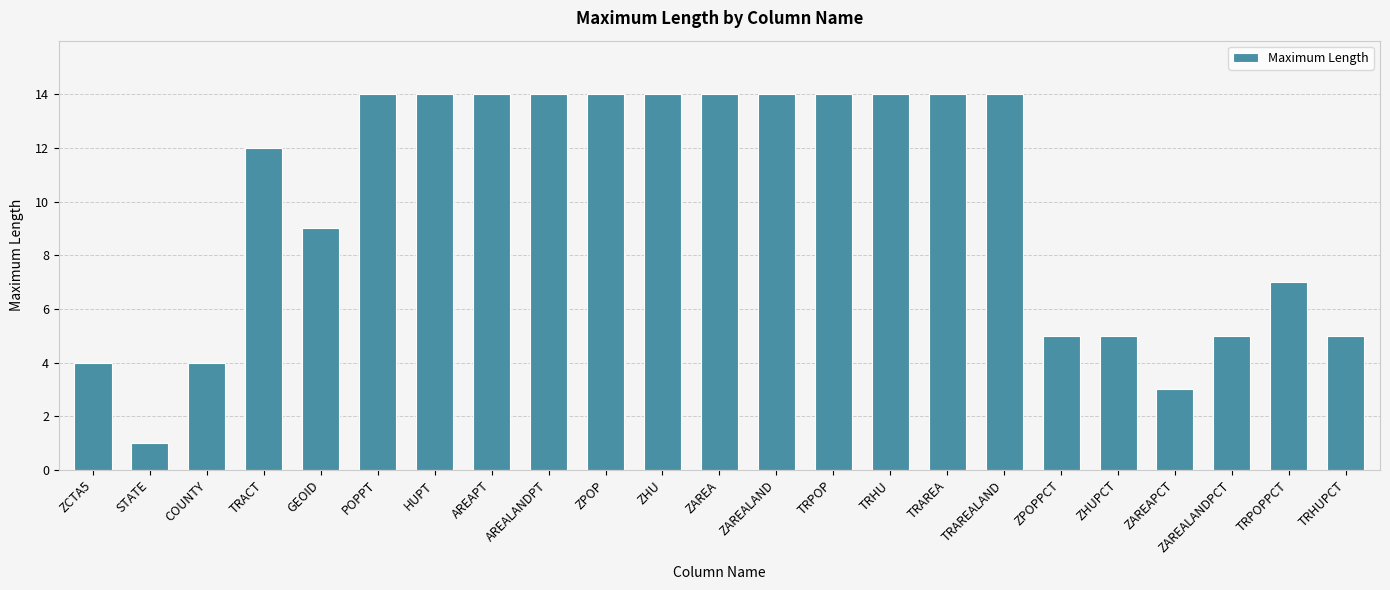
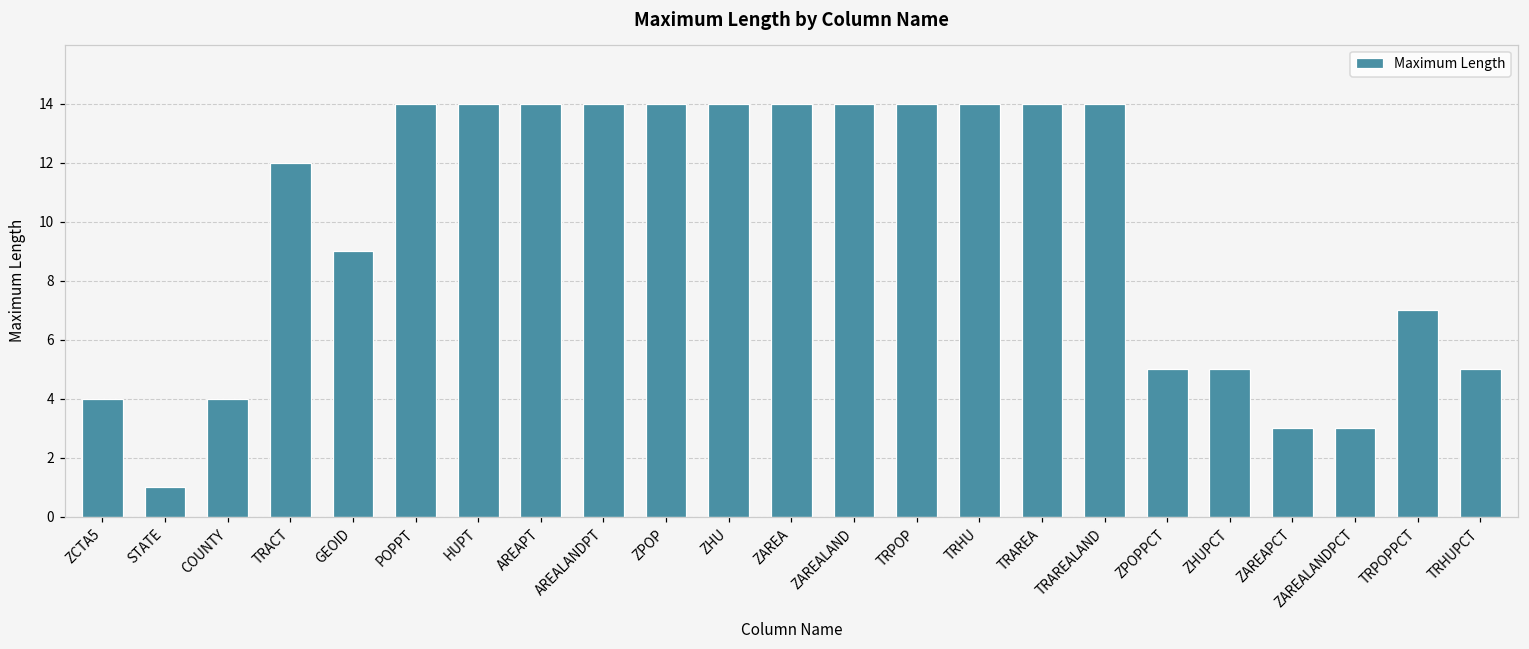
ZAREALANDPCT: 5 -> 3
